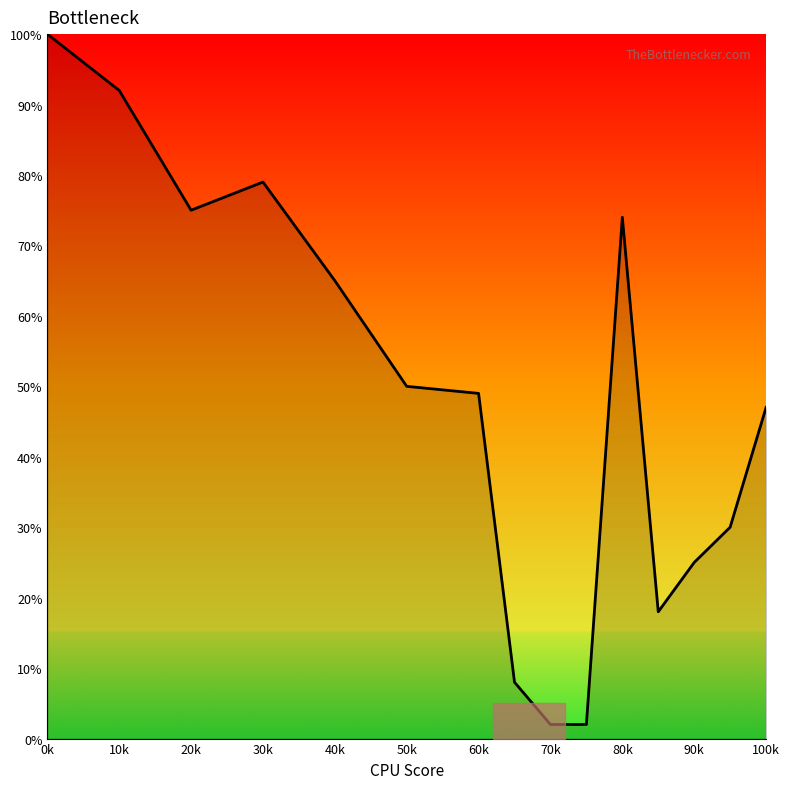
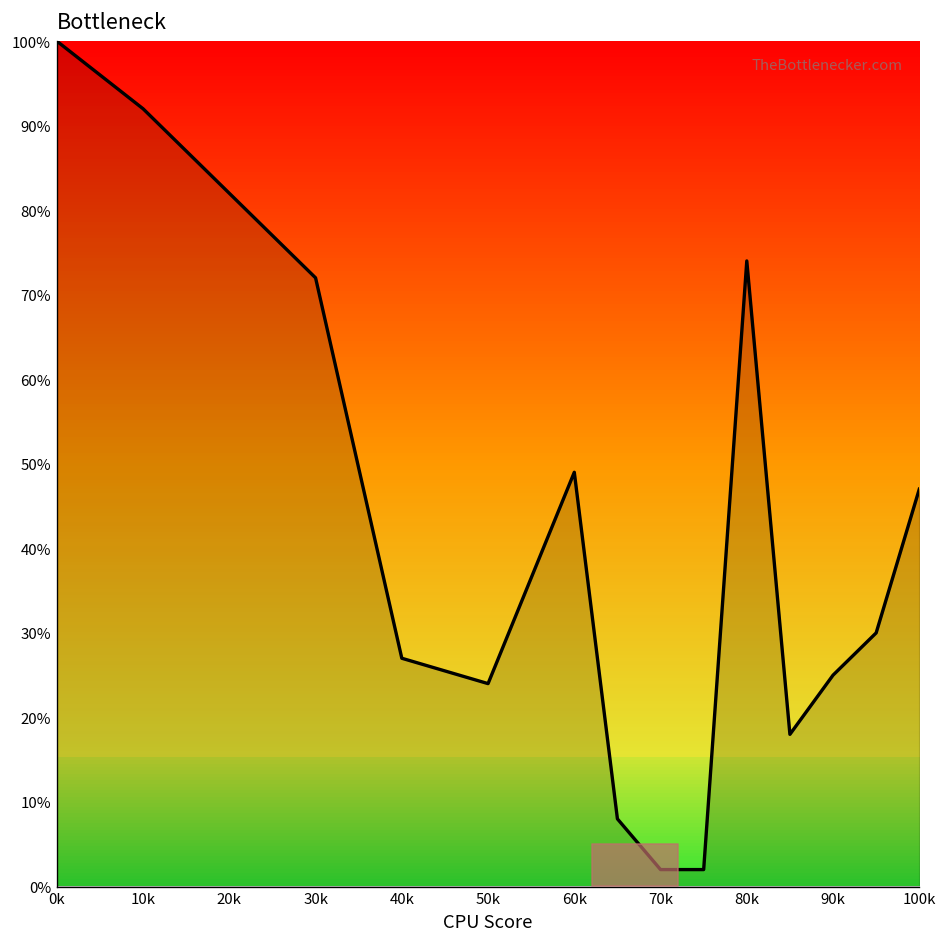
20k: 75% -> 82%
30k: 79% -> 72%
40k: 65% -> 27%
50k: 50% -> 24%
